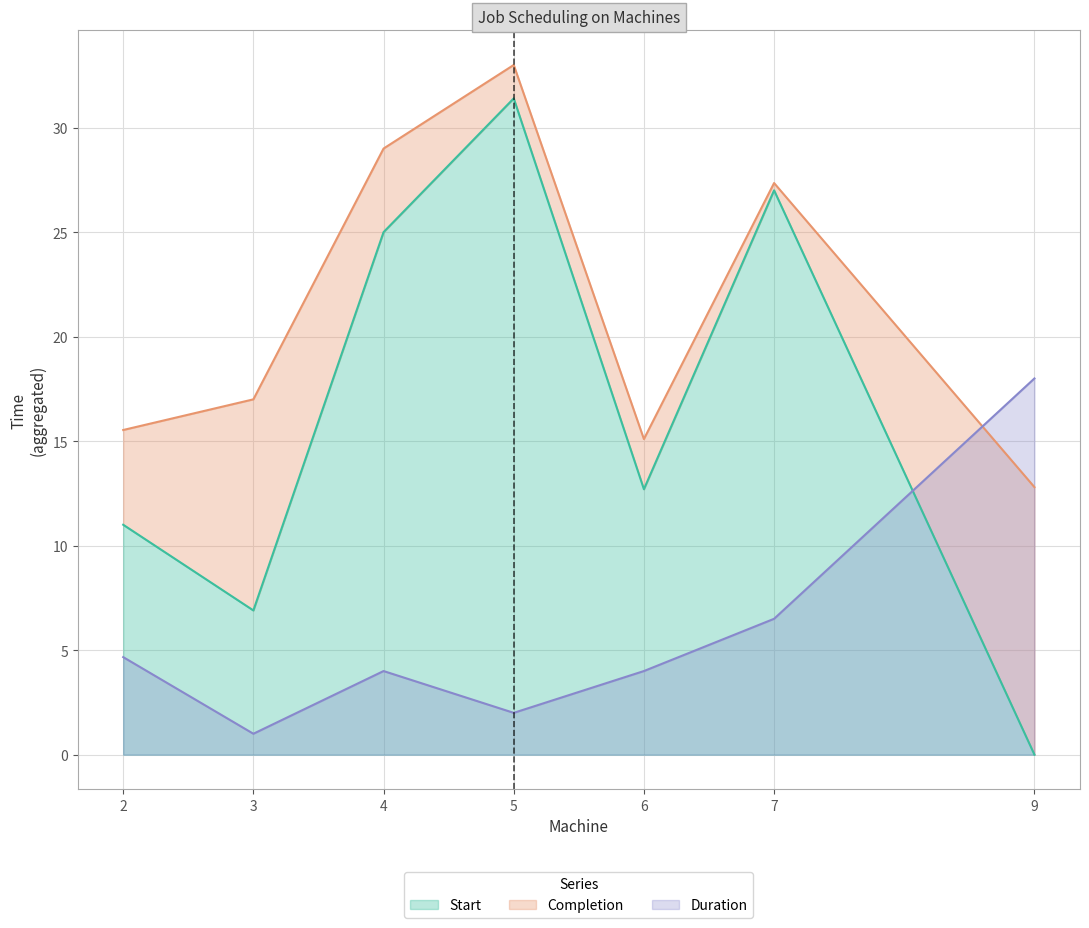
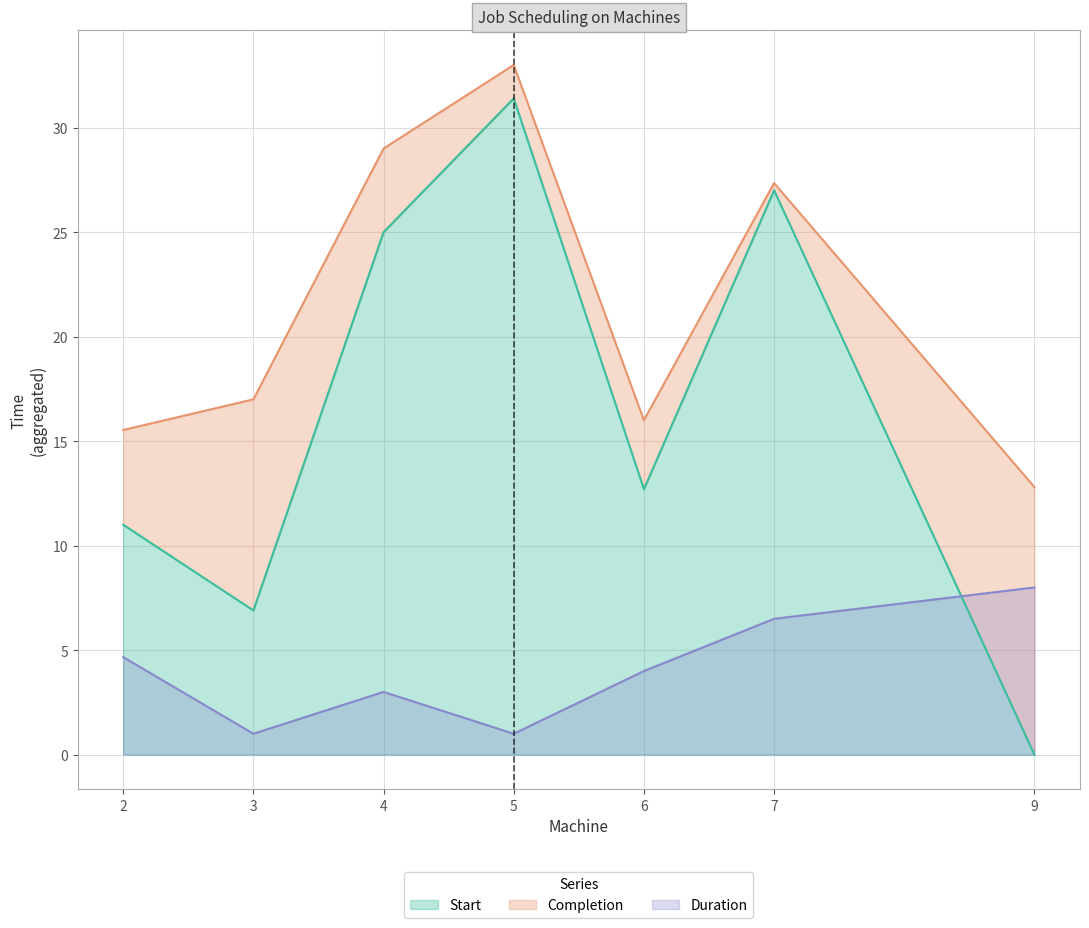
Duration, 4: 4 -> 3
Duration, 5: 2 -> 1
Completion, 6: 15.1 -> 16.0
Duration, 9: 18 -> 8
